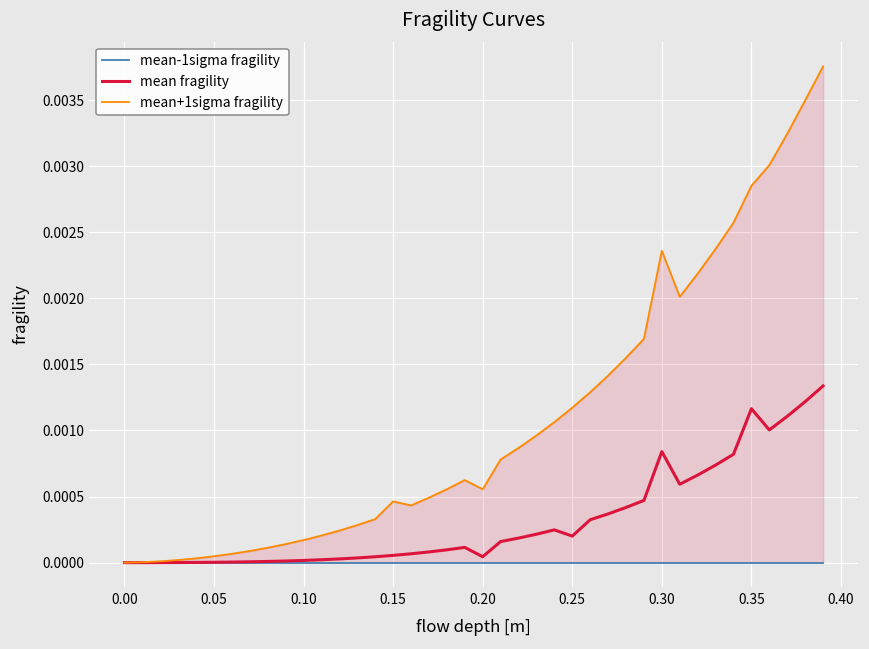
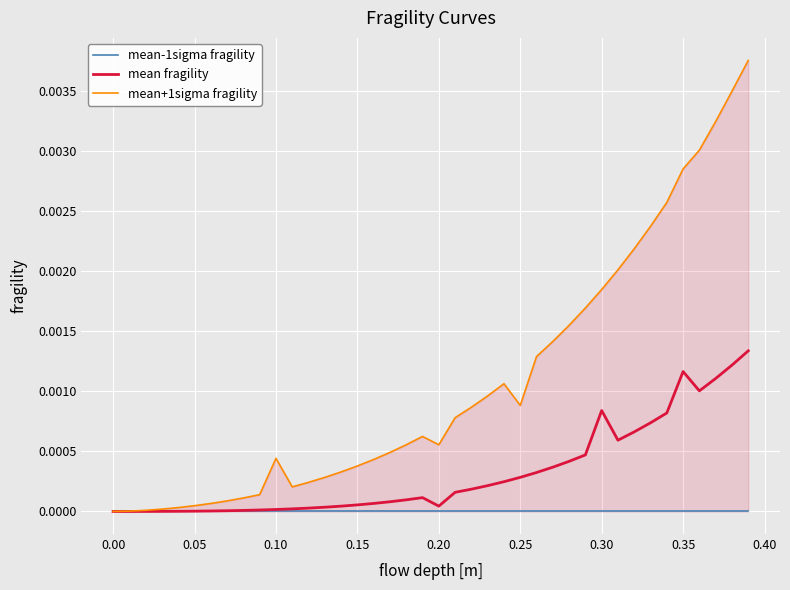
mean+1sigma fragility, 0.10: 0.00017 -> 0.00044
mean+1sigma fragility, 0.15: 0.00046 -> 0.00038
mean fragility, 0.25: 0.00020 -> 0.00028
mean+1sigma fragility, 0.25: 0.00117 -> 0.00088
mean+1sigma fragility, 0.30: 0.00236 -> 0.00185
